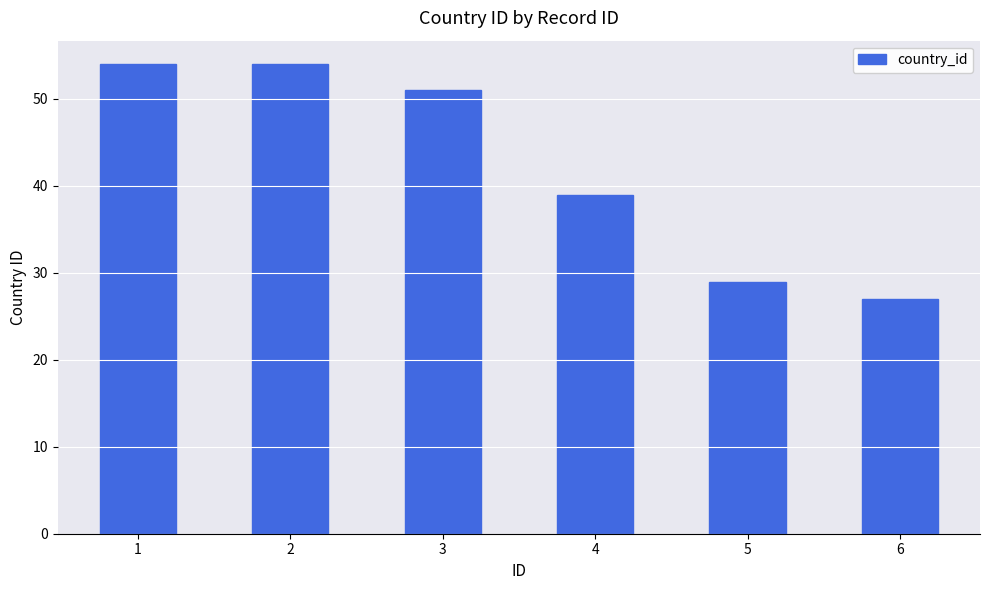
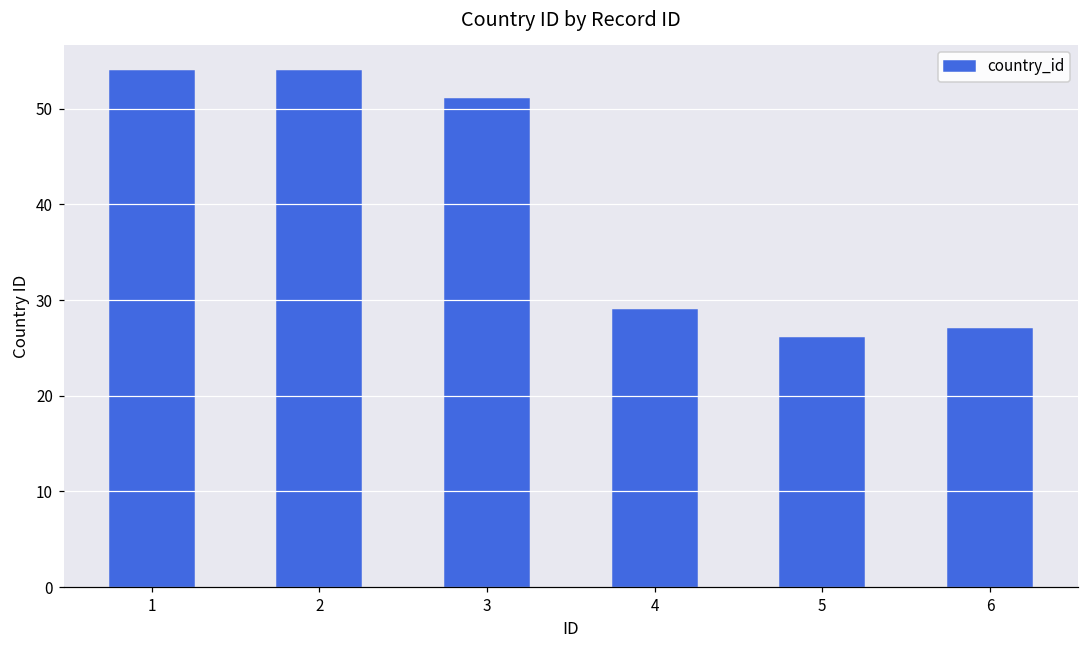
4: 39 -> 29
5: 29 -> 26
